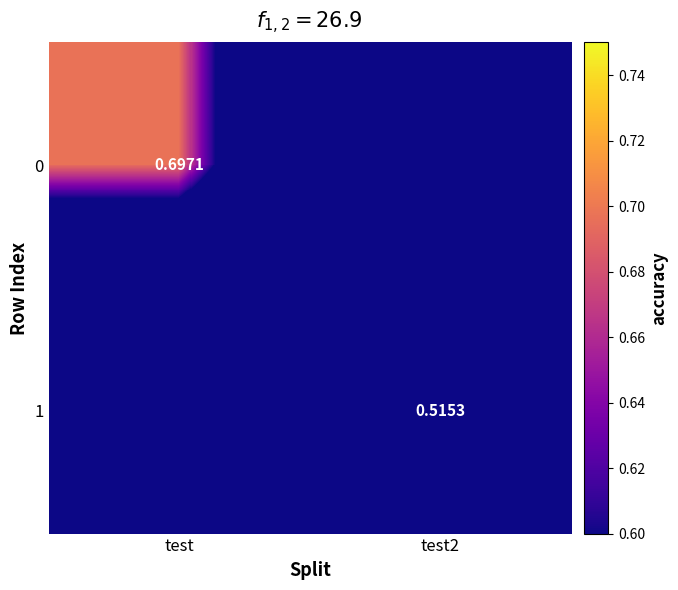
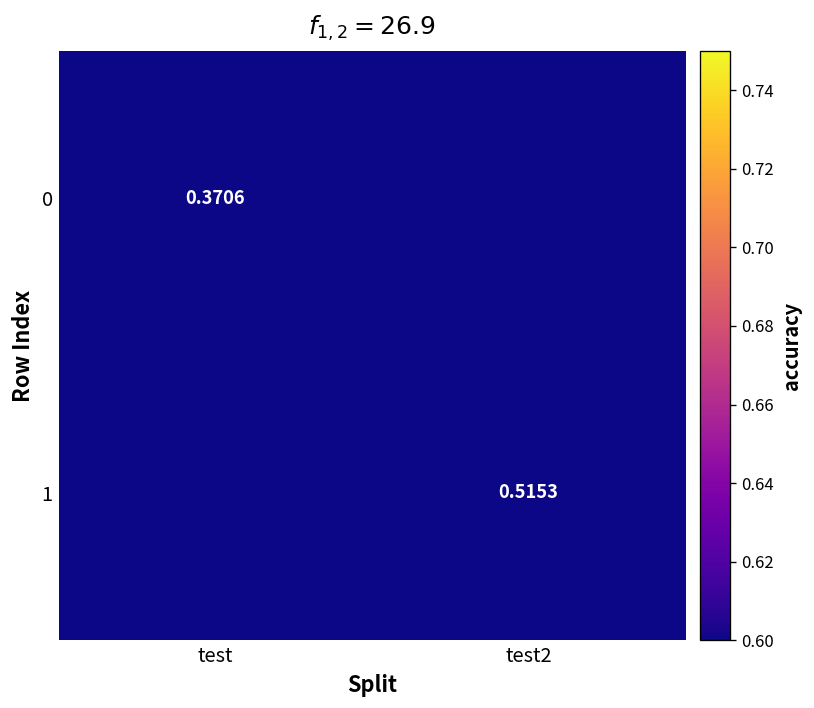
0, test: 0.6971 -> 0.3706
